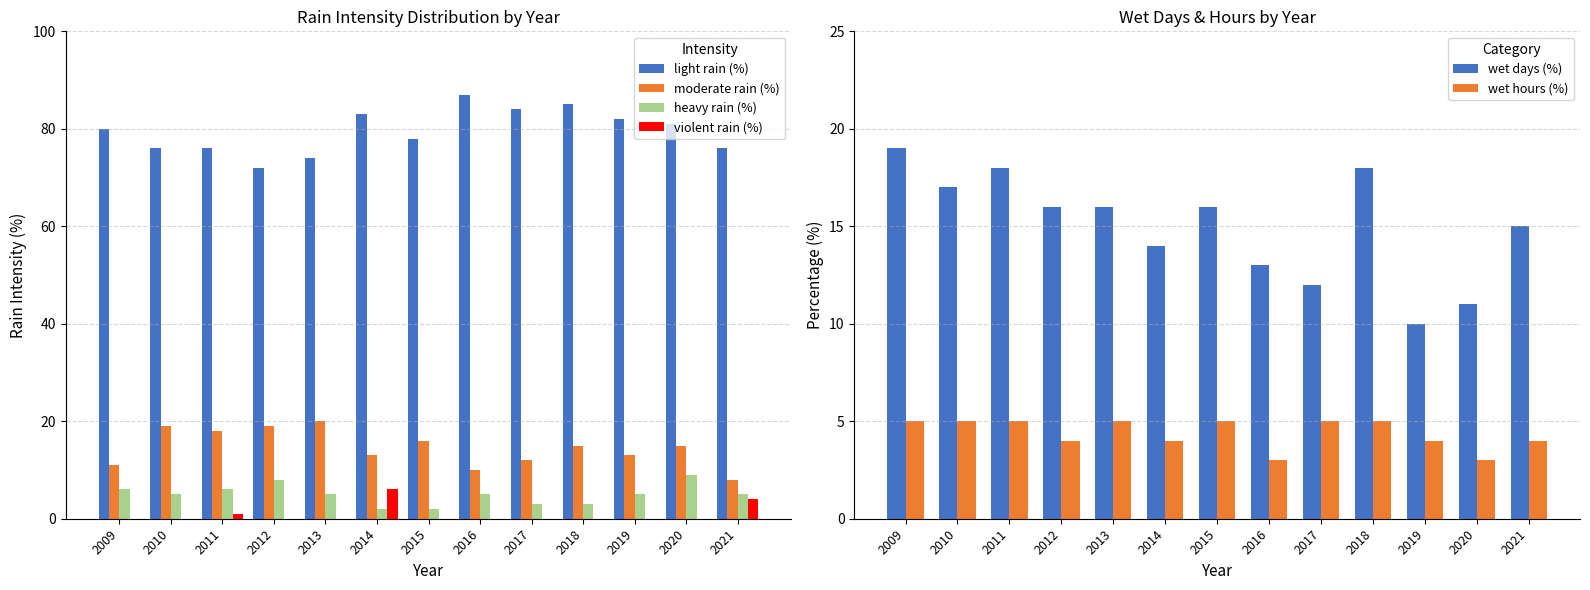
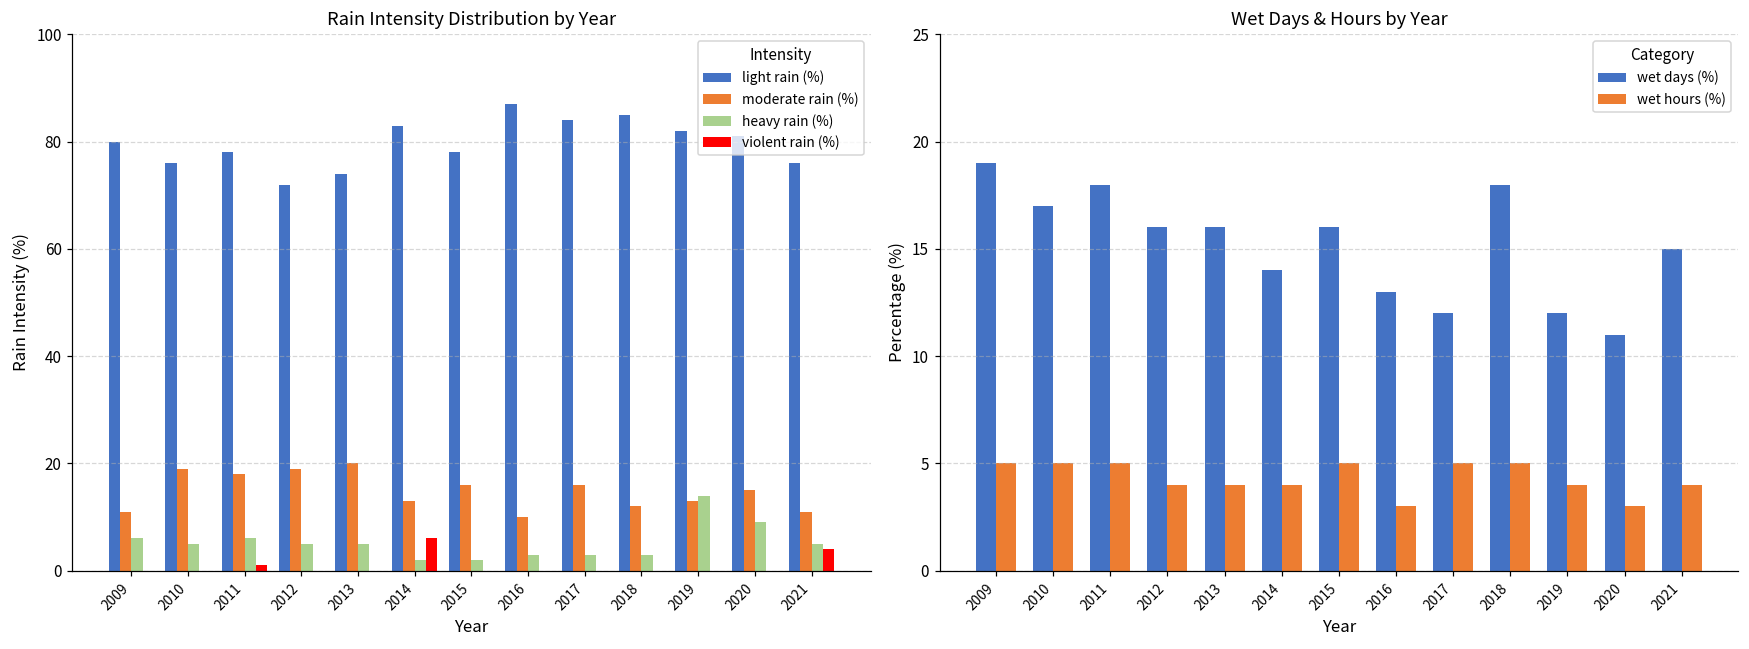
Rain Intensity Distribution by Year, light rain (%), 2011: 76 -> 78
Rain Intensity Distribution by Year, heavy rain (%), 2012: 8 -> 5
Rain Intensity Distribution by Year, heavy rain (%), 2016: 5 -> 3
Rain Intensity Distribution by Year, moderate rain (%), 2017: 12 -> 16
Rain Intensity Distribution by Year, moderate rain (%), 2018: 15 -> 12
Rain Intensity Distribution by Year, heavy rain (%), 2019: 5 -> 14
Rain Intensity Distribution by Year, moderate rain (%), 2021: 8 -> 11
Wet Days & Hours by Year, wet hours (%), 2013: 5 -> 4
Wet Days & Hours by Year, wet days (%), 2019: 10 -> 12
